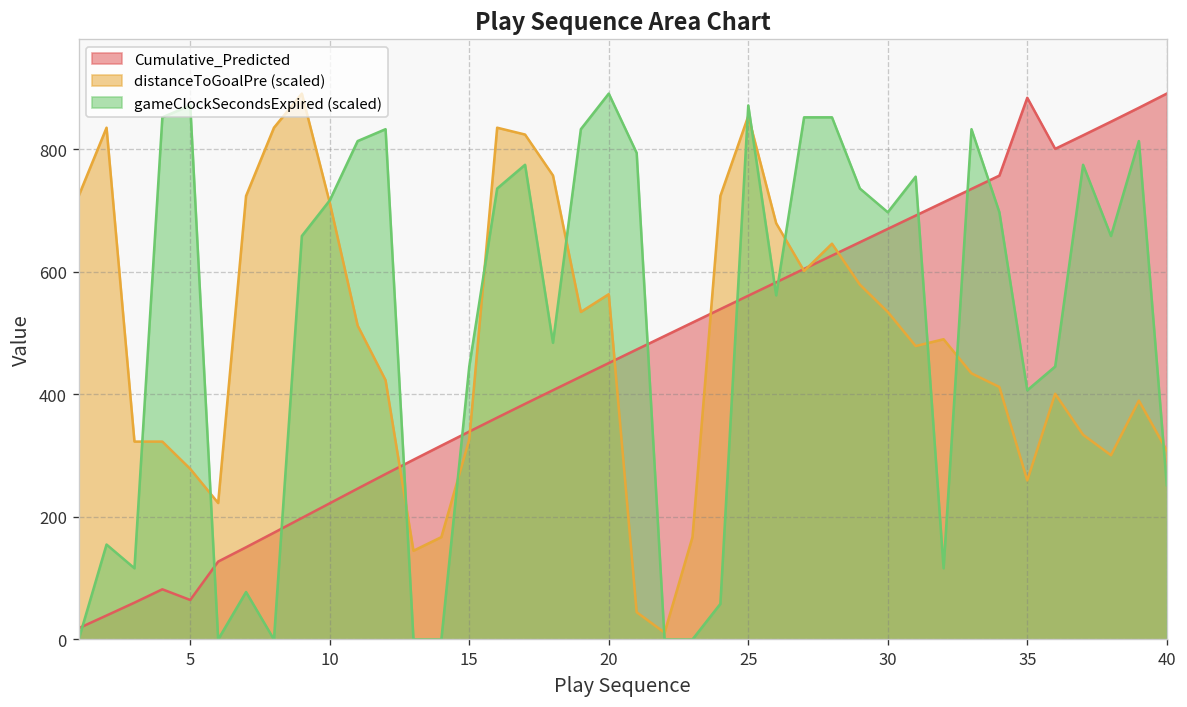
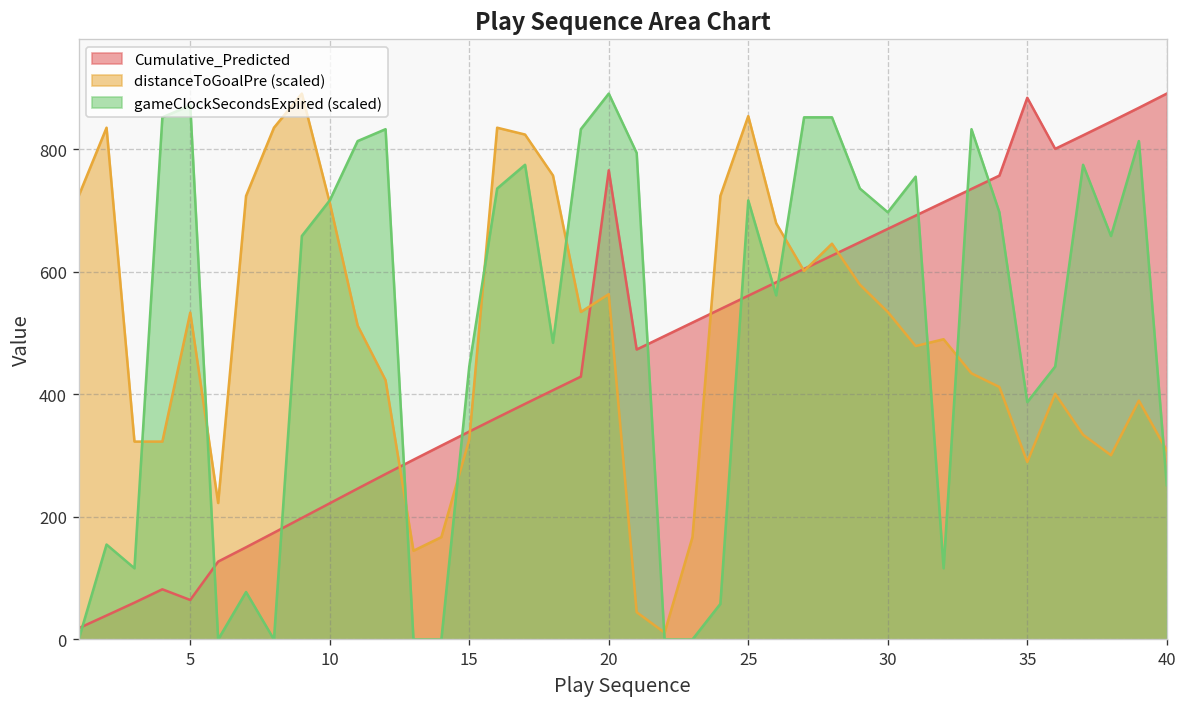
distanceToGoalPre (scaled), 5: 280 -> 530
Cumulative_Predicted, 20: 450 -> 770
gameClockSecondsExpired (scaled), 25: 870 -> 720
distanceToGoalPre (scaled), 35: 260 -> 290
gameClockSecondsExpired (scaled), 35: 410 -> 390
